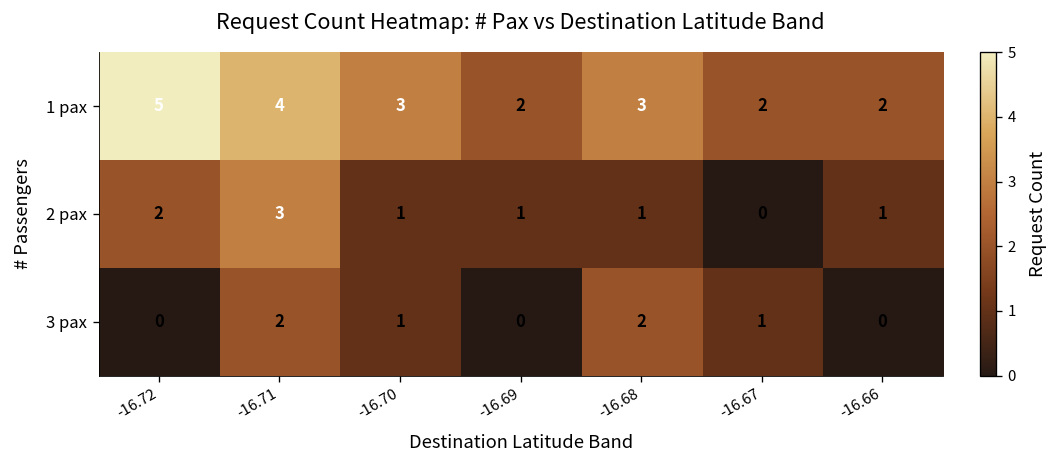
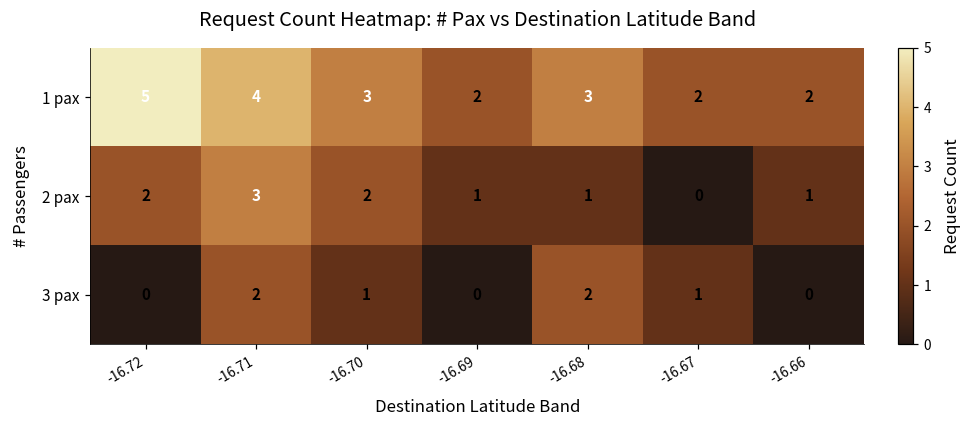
2 pax, -16.70: 1 -> 2
